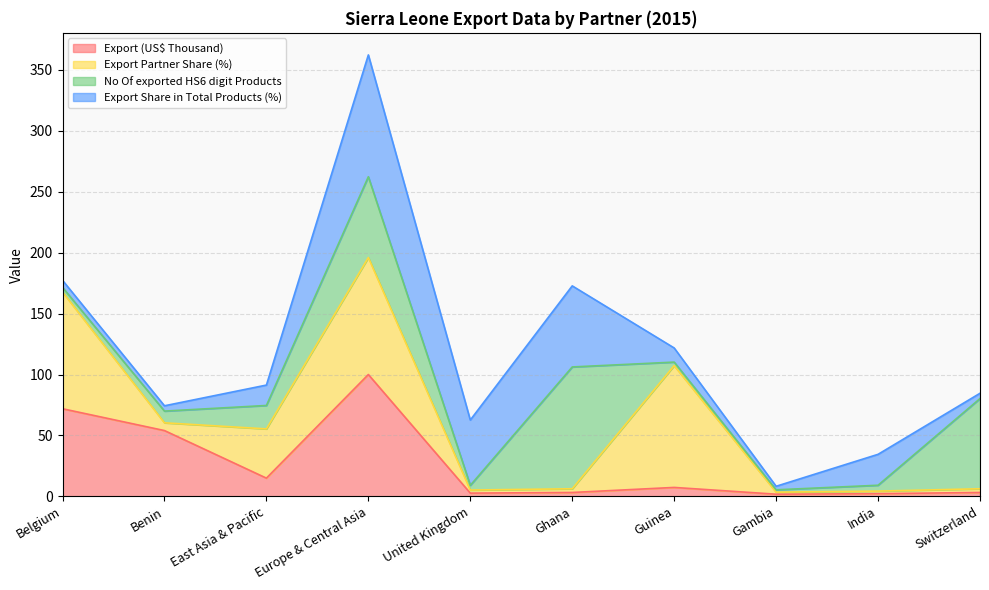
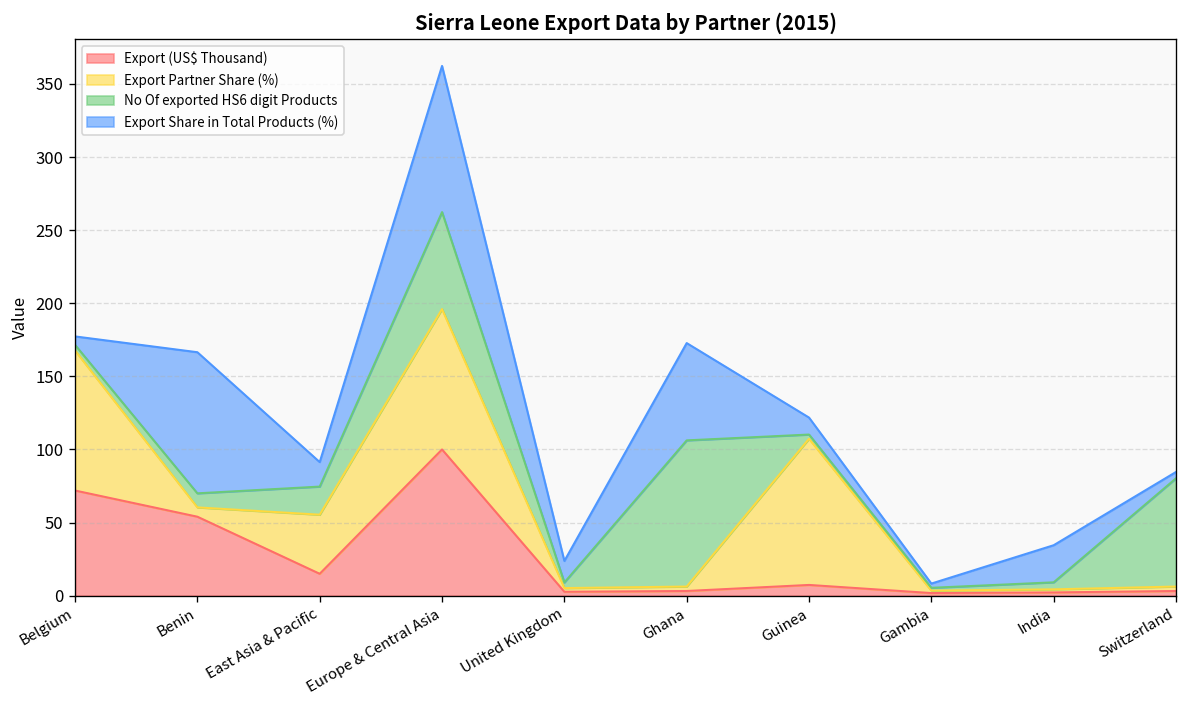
Export Share in Total Products (%), Benin: 4 -> 97
Export Share in Total Products (%), United Kingdom: 54 -> 15
